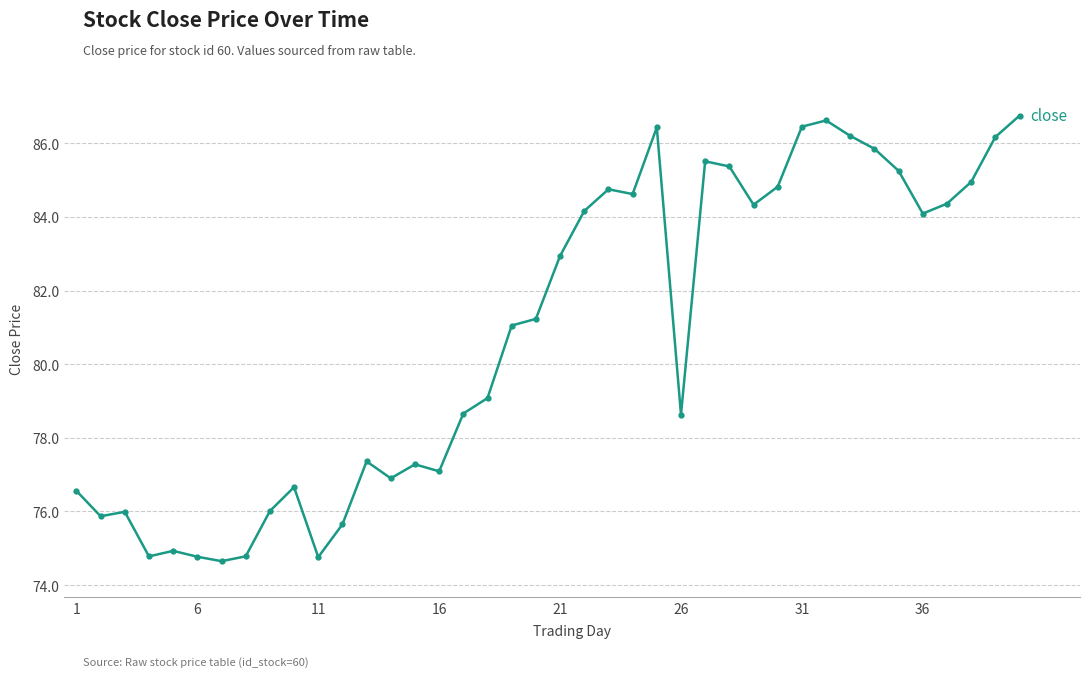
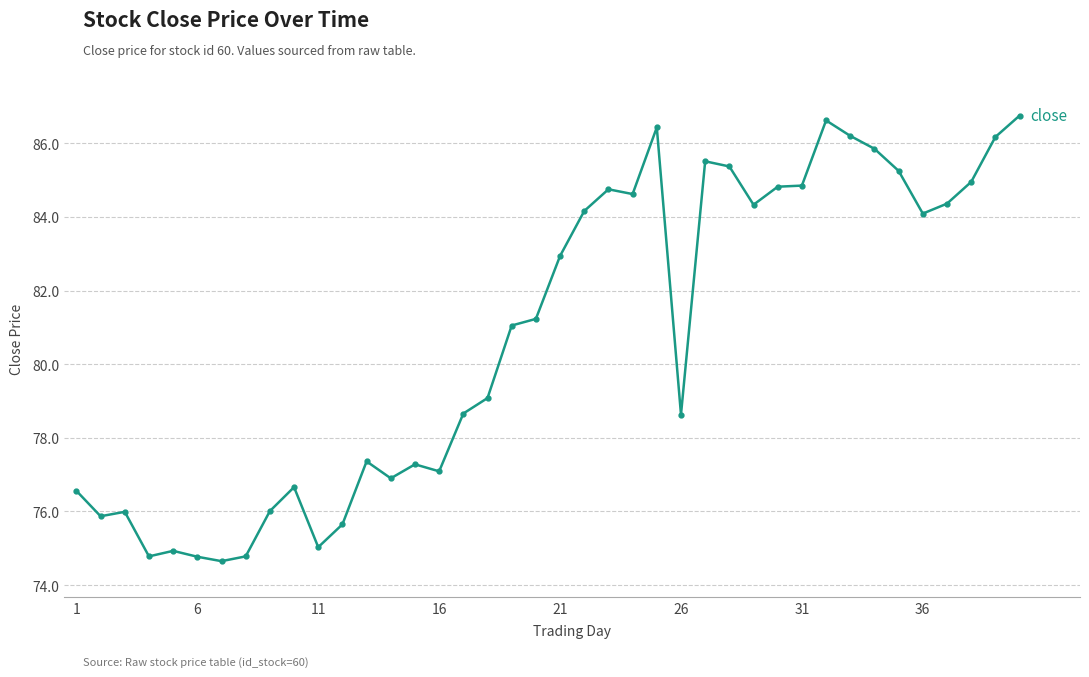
11: 74.8 -> 75.0
31: 86.5 -> 84.9
